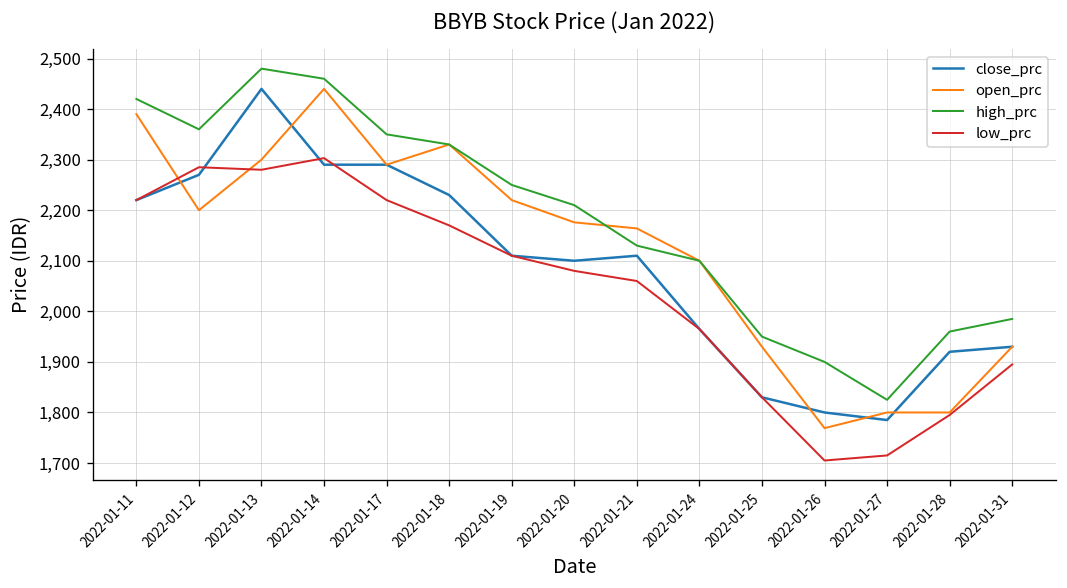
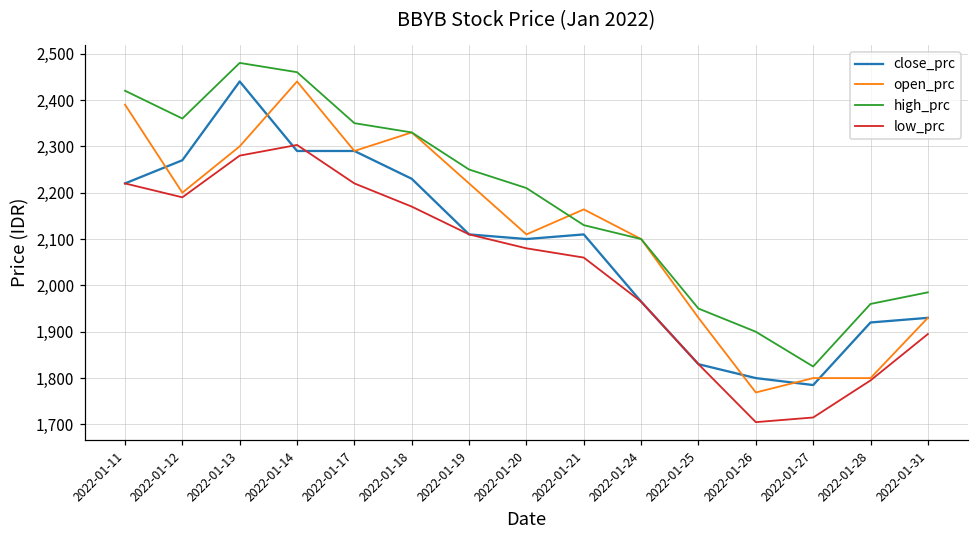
low_prc, 2022-01-12: 2,290 -> 2,190
open_prc, 2022-01-20: 2,180 -> 2,110
